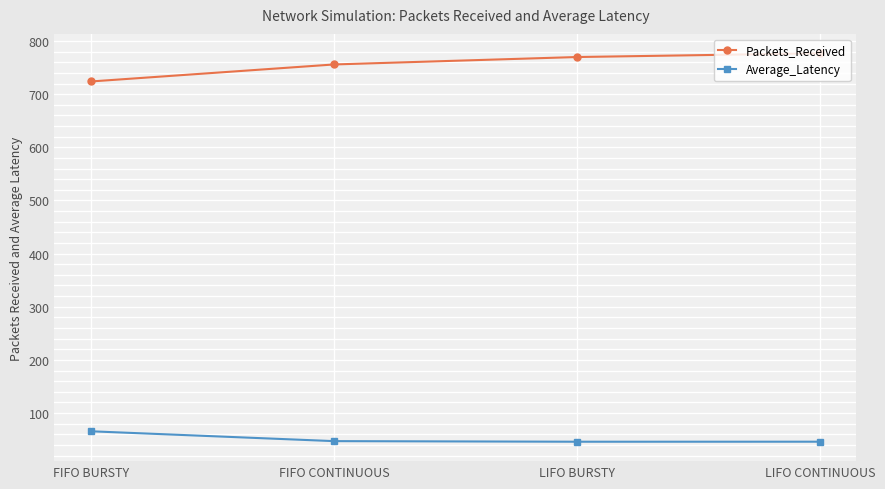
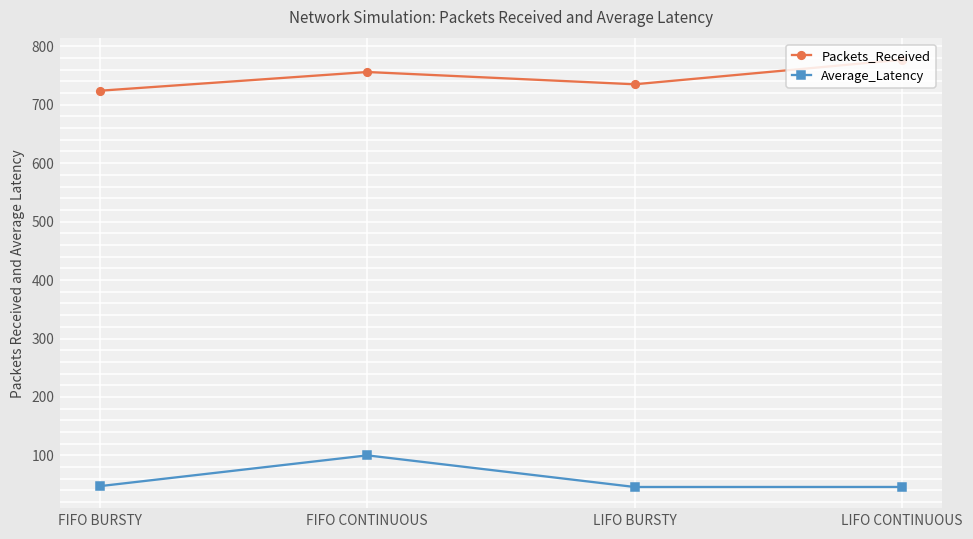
Average_Latency, FIFO BURSTY: 70 -> 50
Average_Latency, FIFO CONTINUOUS: 50 -> 100
Packets_Received, LIFO BURSTY: 770 -> 740
